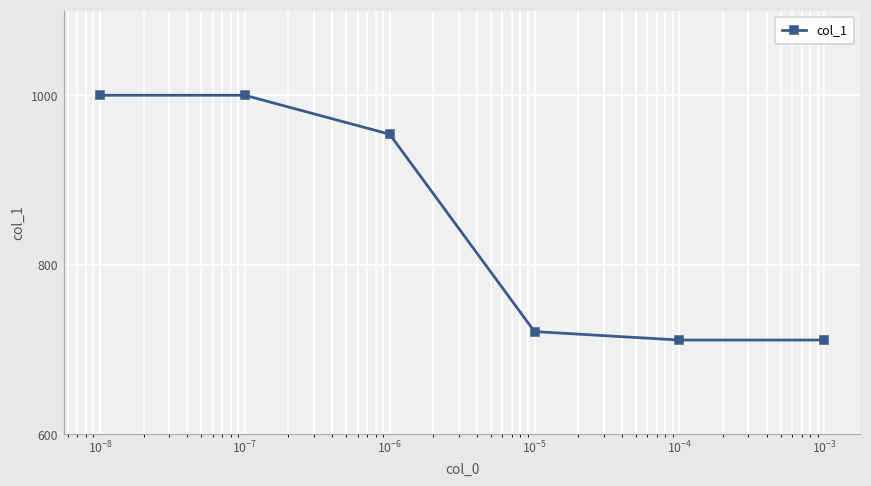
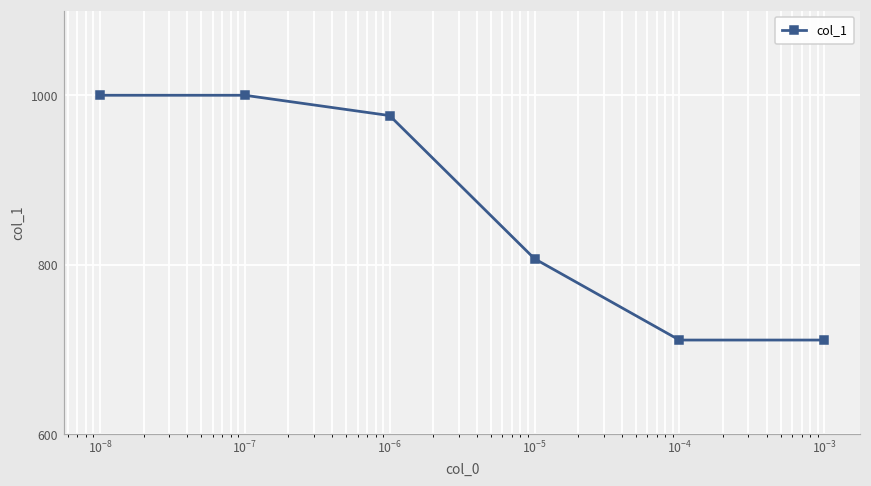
10^-6: 950 -> 980
10^-5: 720 -> 810
